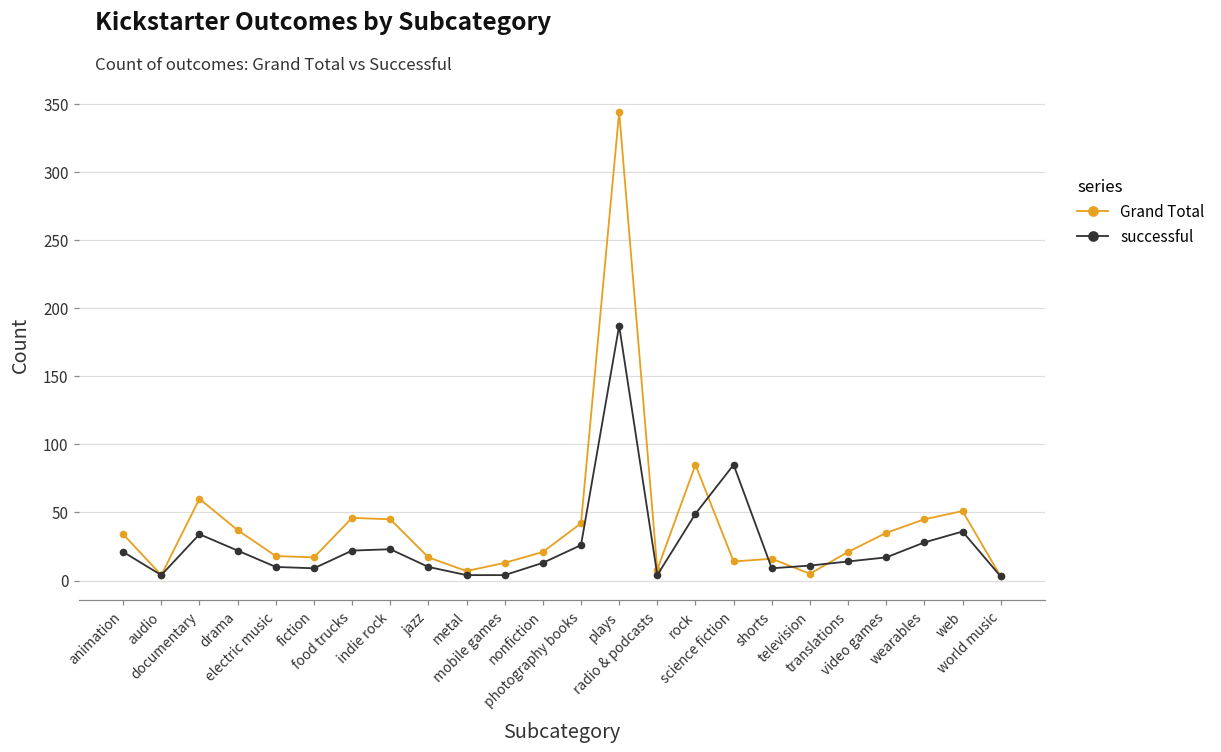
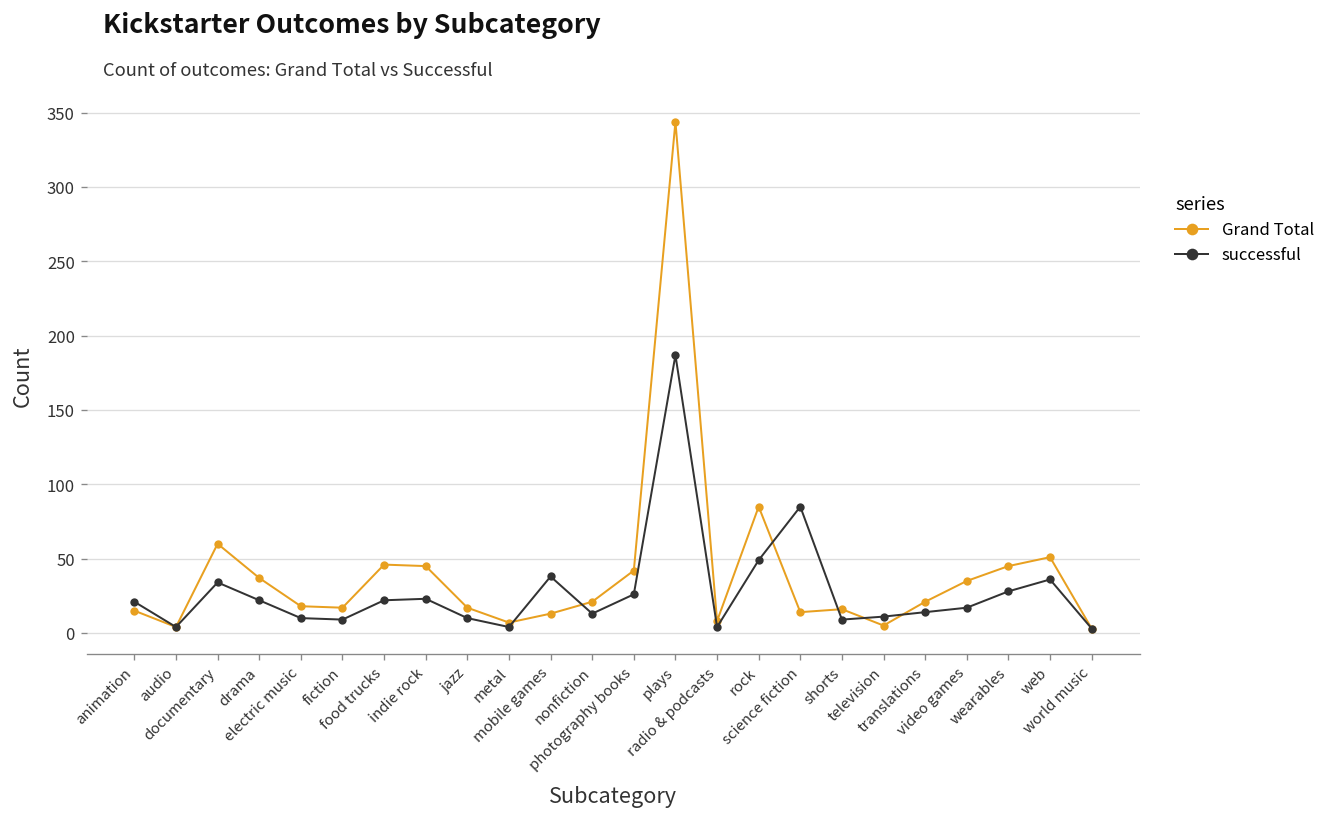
Grand Total, animation: 34 -> 15
successful, mobile games: 4 -> 38
